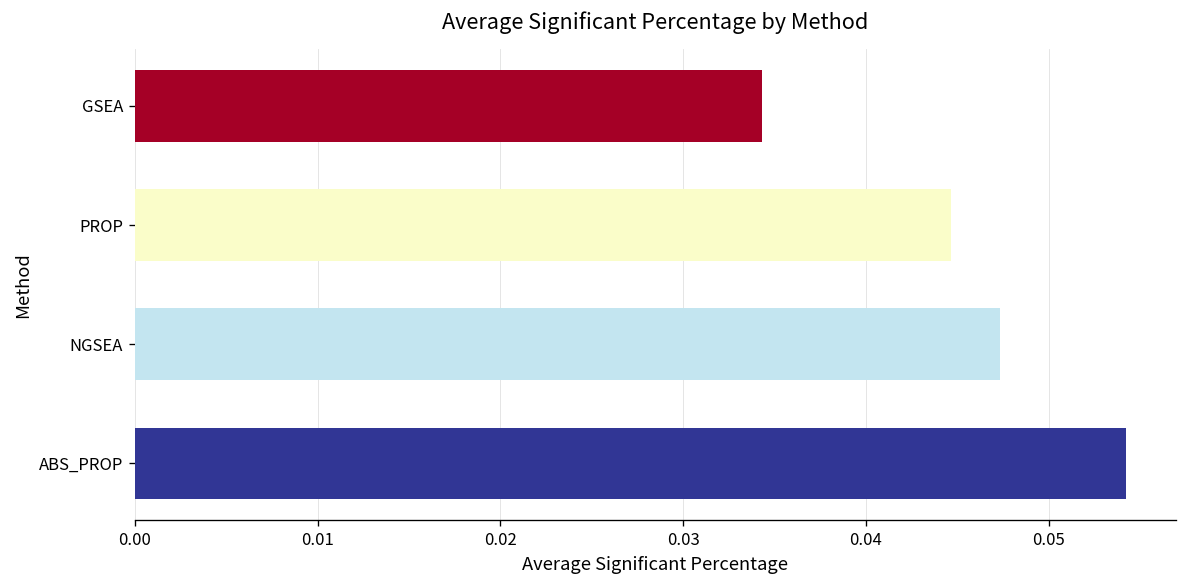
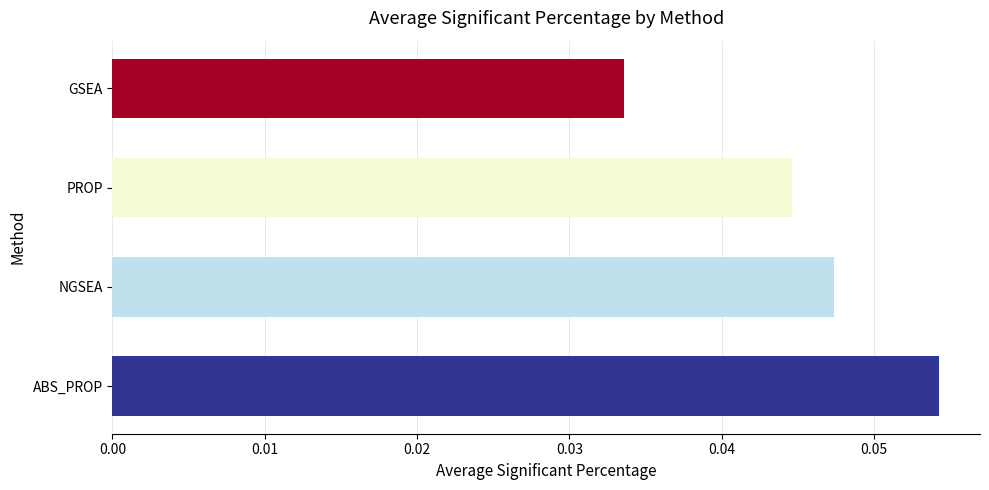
GSEA: 0.0343 -> 0.0336
